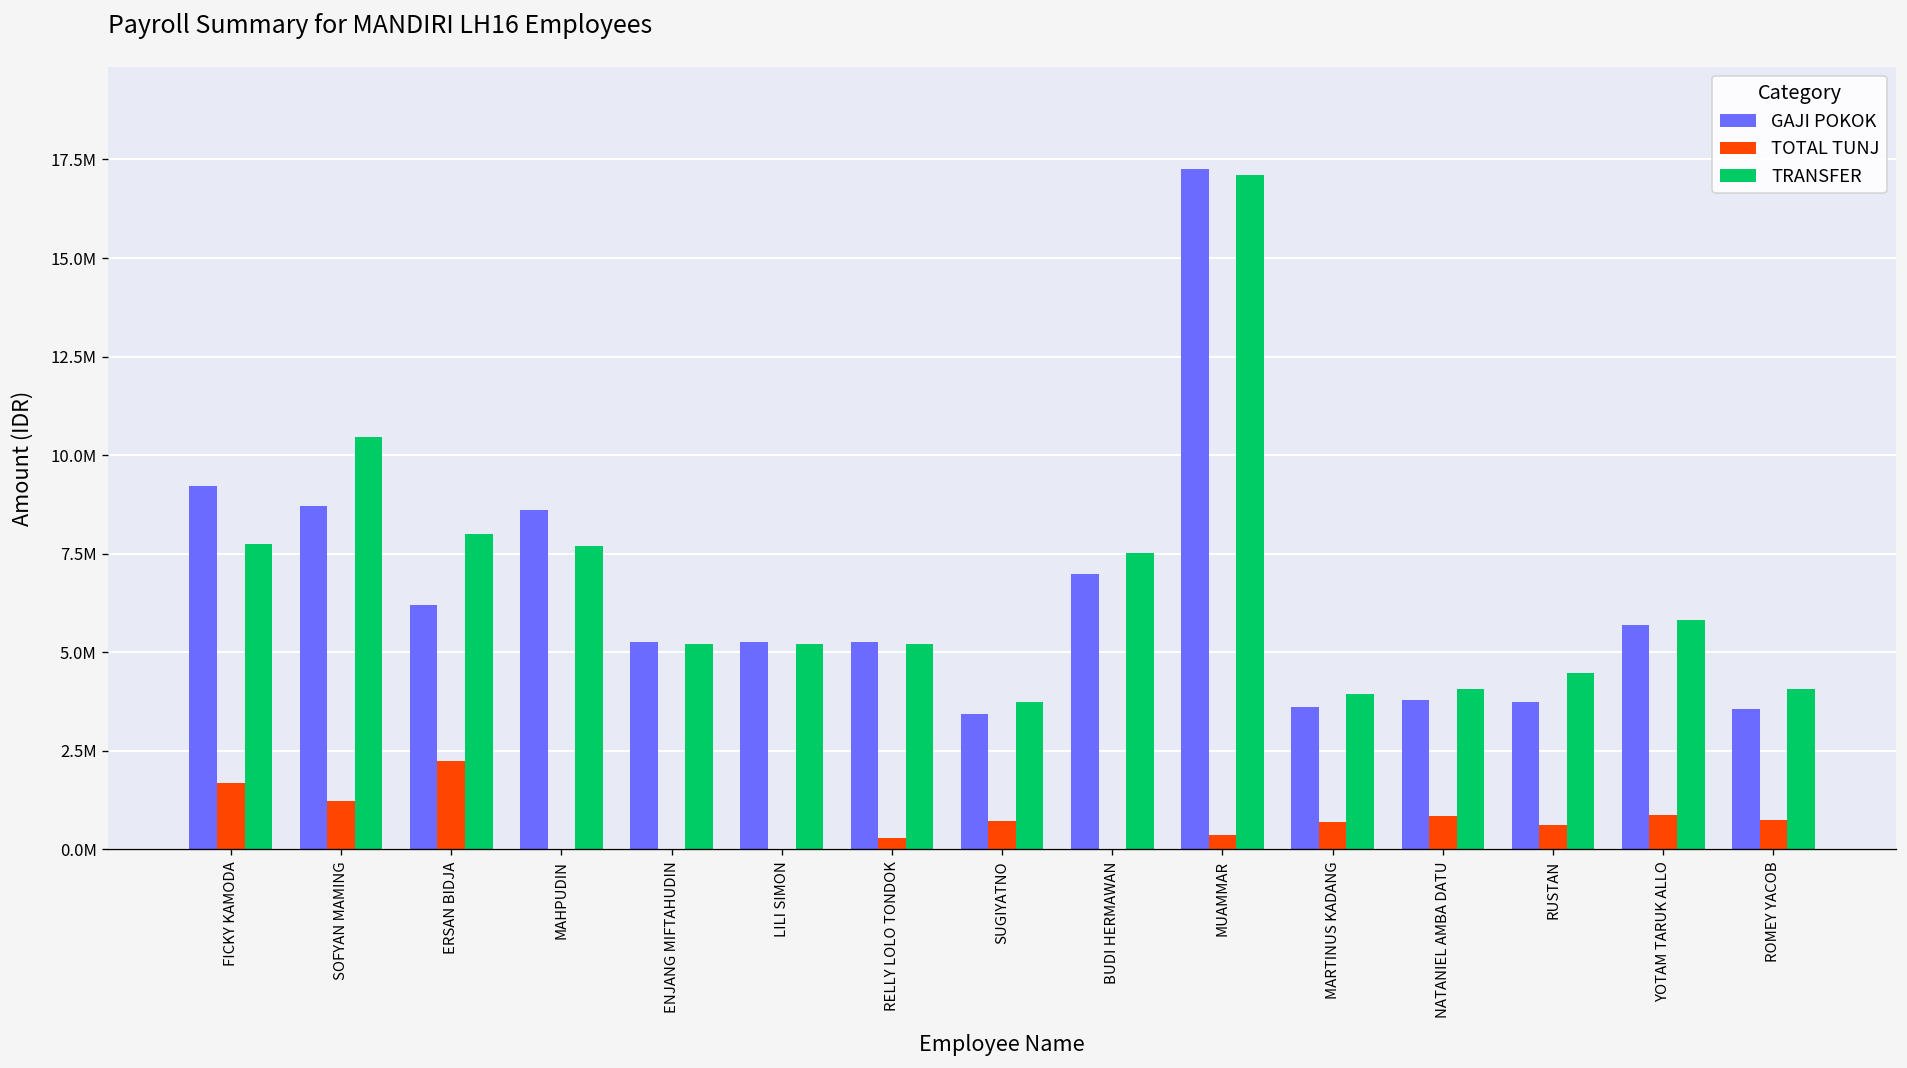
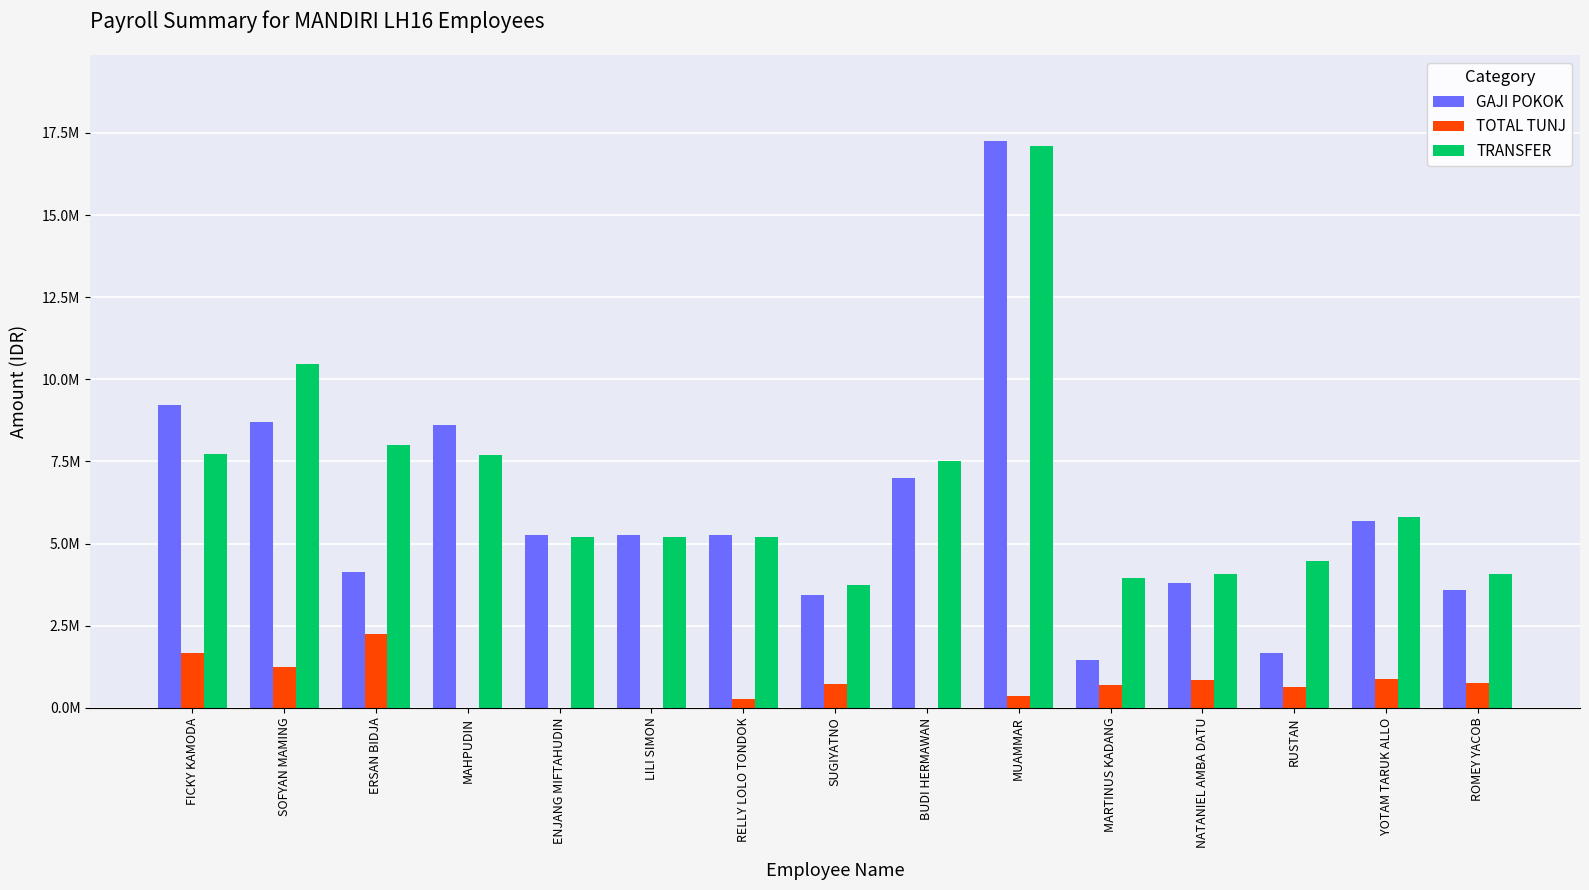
GAJI POKOK, ERSAN BIDJA: 6200000 -> 4100000
GAJI POKOK, MARTINUS KADANG: 3600000 -> 1500000
GAJI POKOK, RUSTAN: 3800000 -> 1700000
